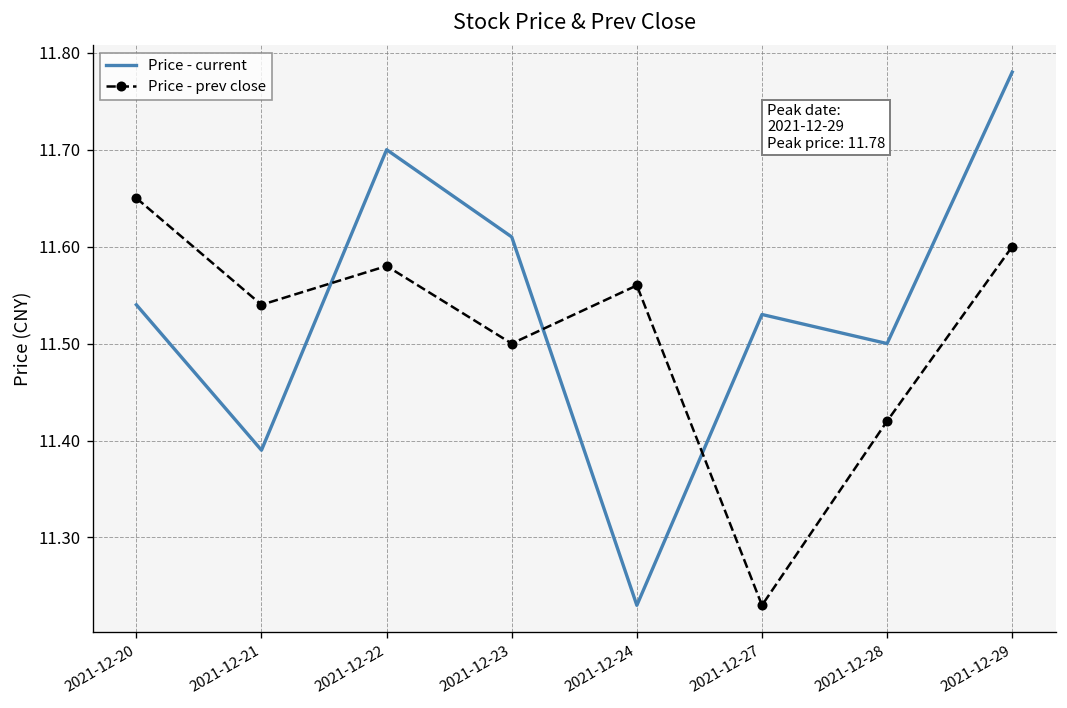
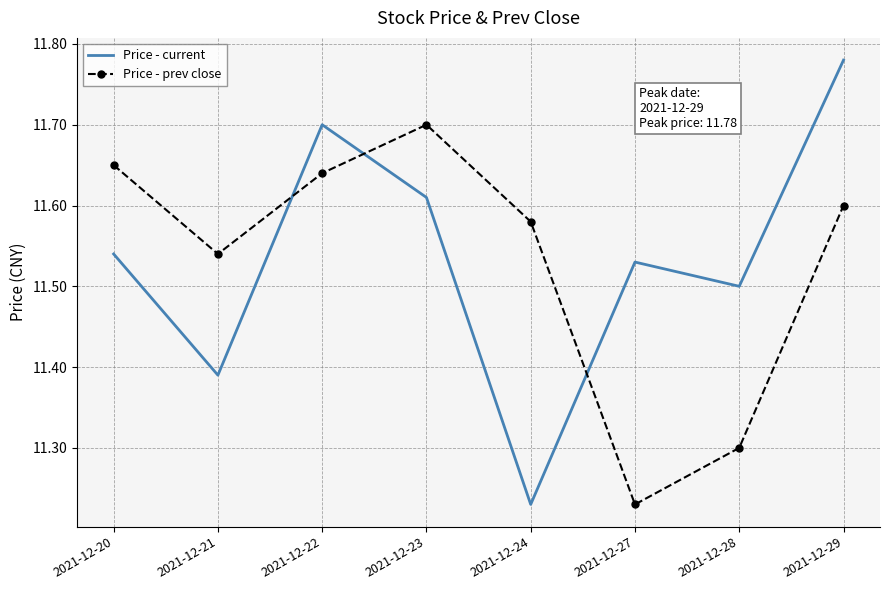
Price - prev close, 2021-12-22: 11.58 -> 11.64
Price - prev close, 2021-12-23: 11.5 -> 11.7
Price - prev close, 2021-12-24: 11.56 -> 11.58
Price - prev close, 2021-12-28: 11.42 -> 11.30
